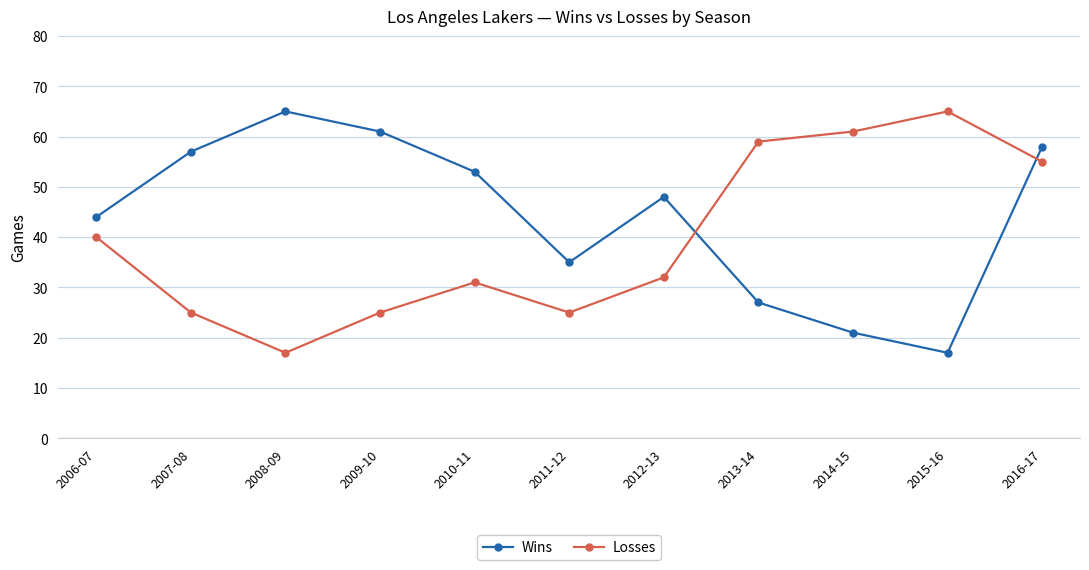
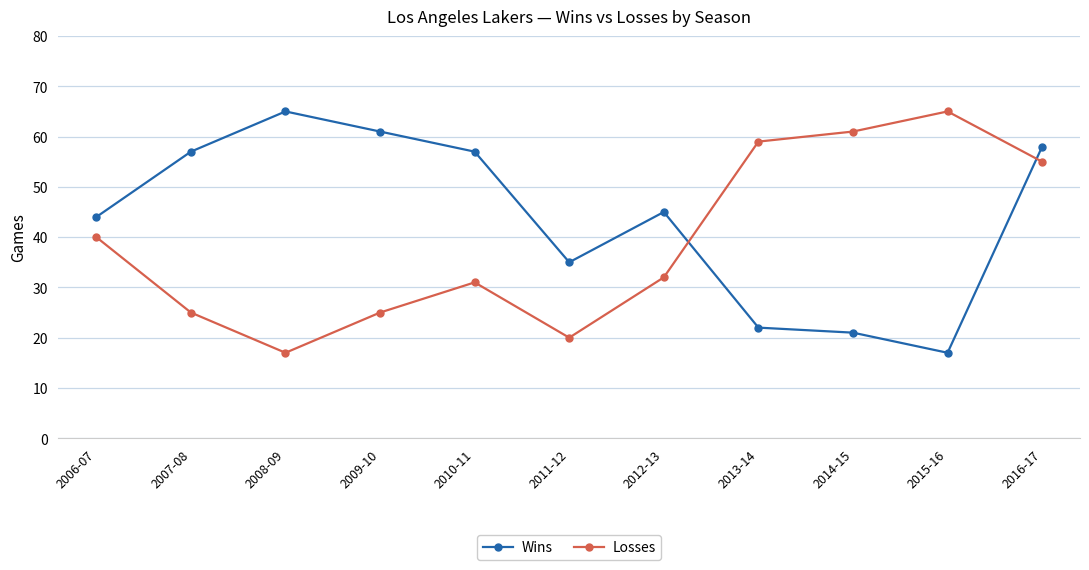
Wins, 2010-11: 53 -> 57
Losses, 2011-12: 25 -> 20
Wins, 2012-13: 48 -> 45
Wins, 2013-14: 27 -> 22
